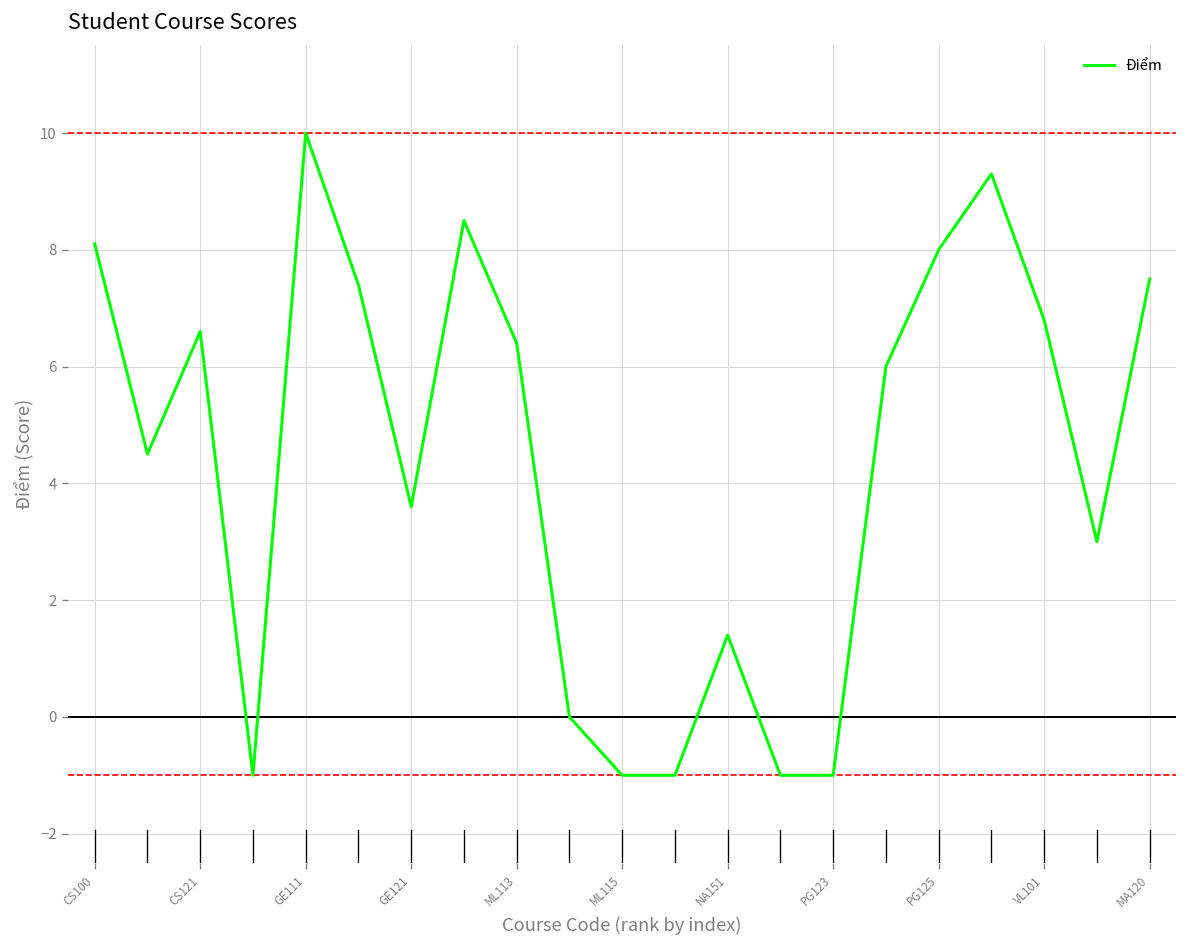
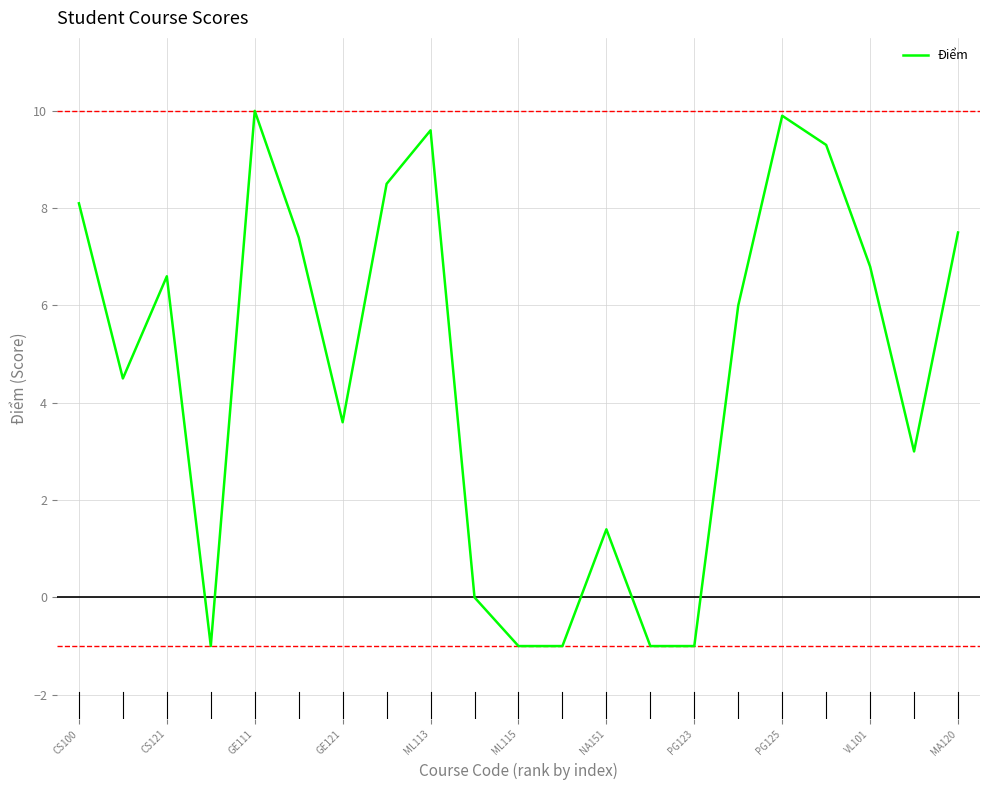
ML113: 6.4 -> 9.6
PG125: 8.0 -> 9.9
